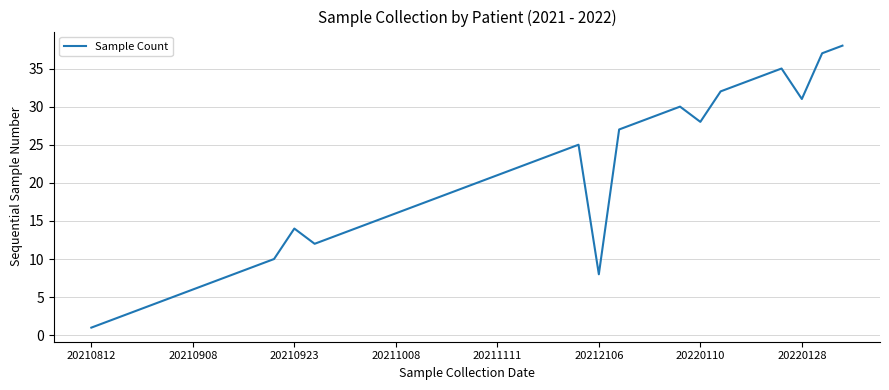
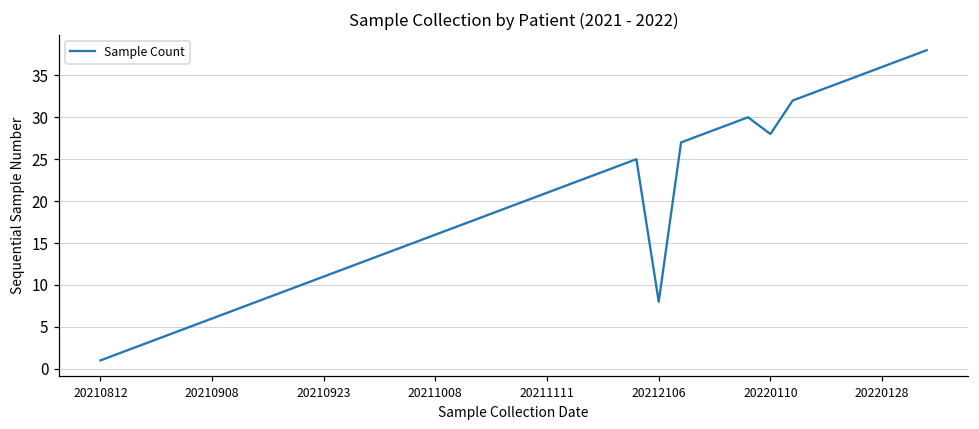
20210923: 14 -> 11
20220128: 31 -> 36
